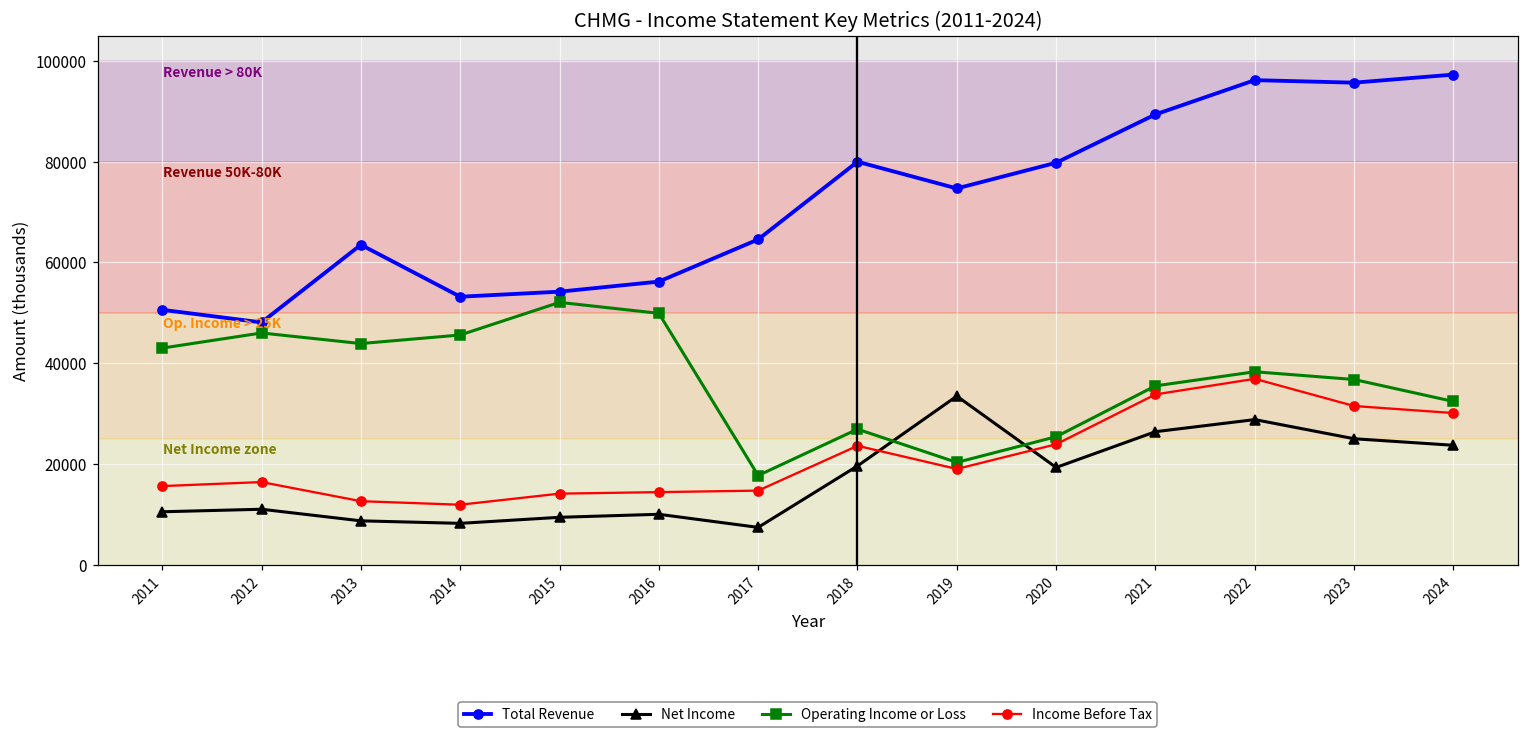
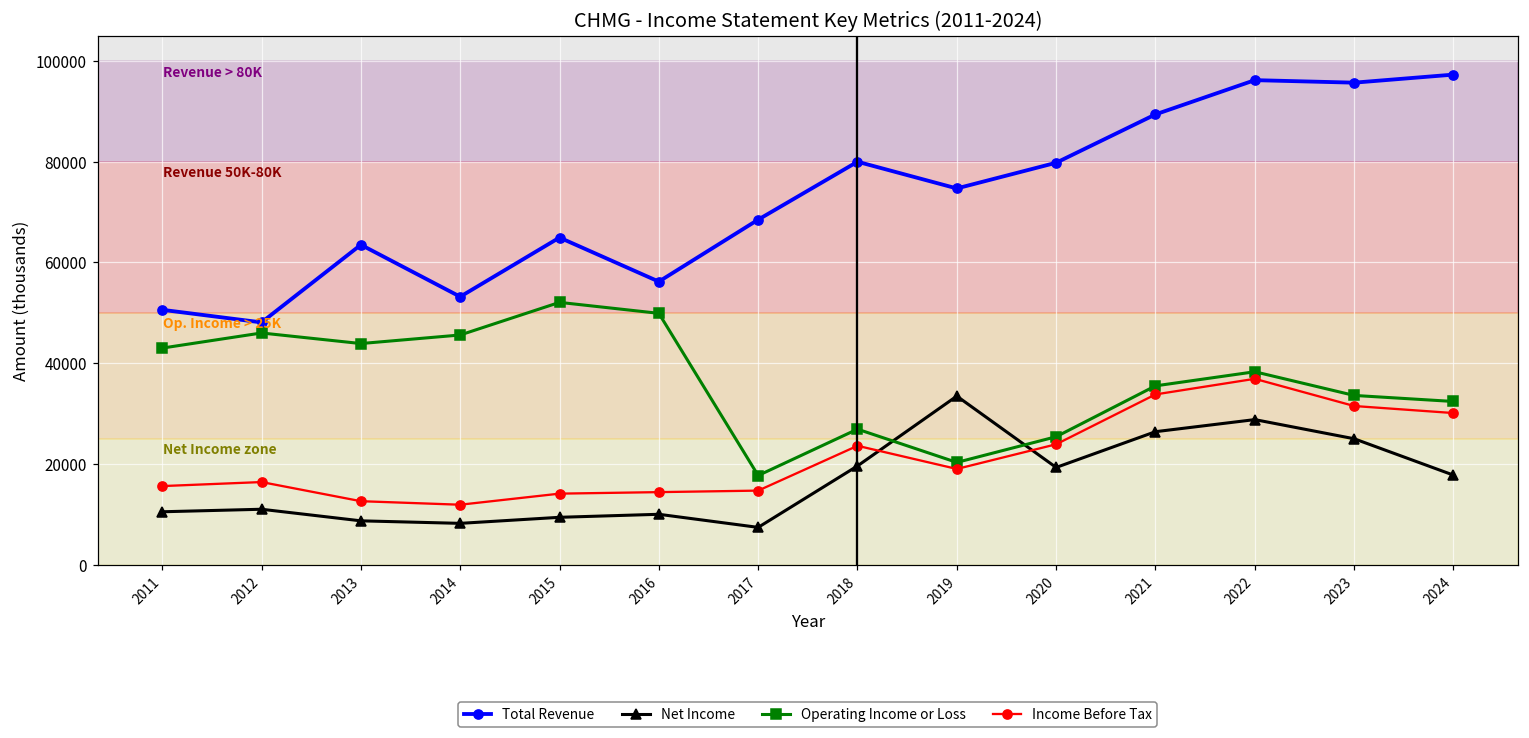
Total Revenue, 2015: 54000 -> 65000
Total Revenue, 2017: 65000 -> 69000
Operating Income or Loss, 2023: 37000 -> 34000
Net Income, 2024: 24000 -> 18000
